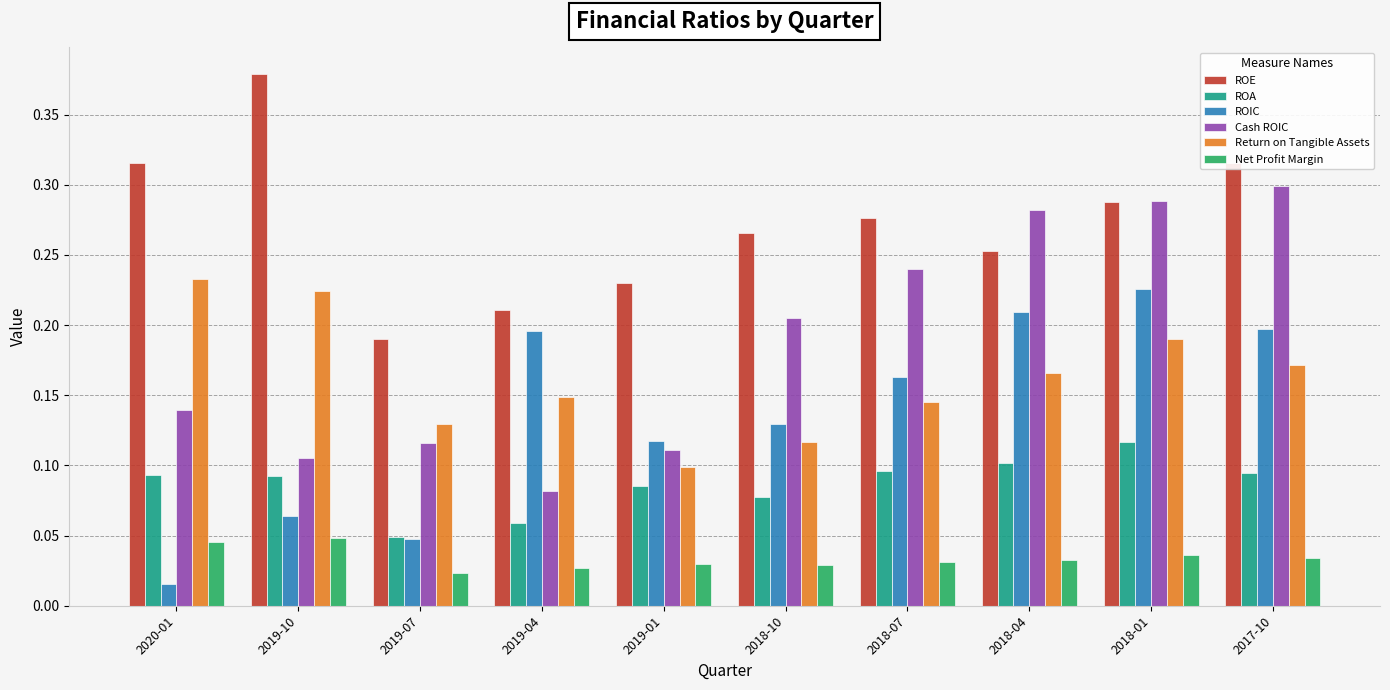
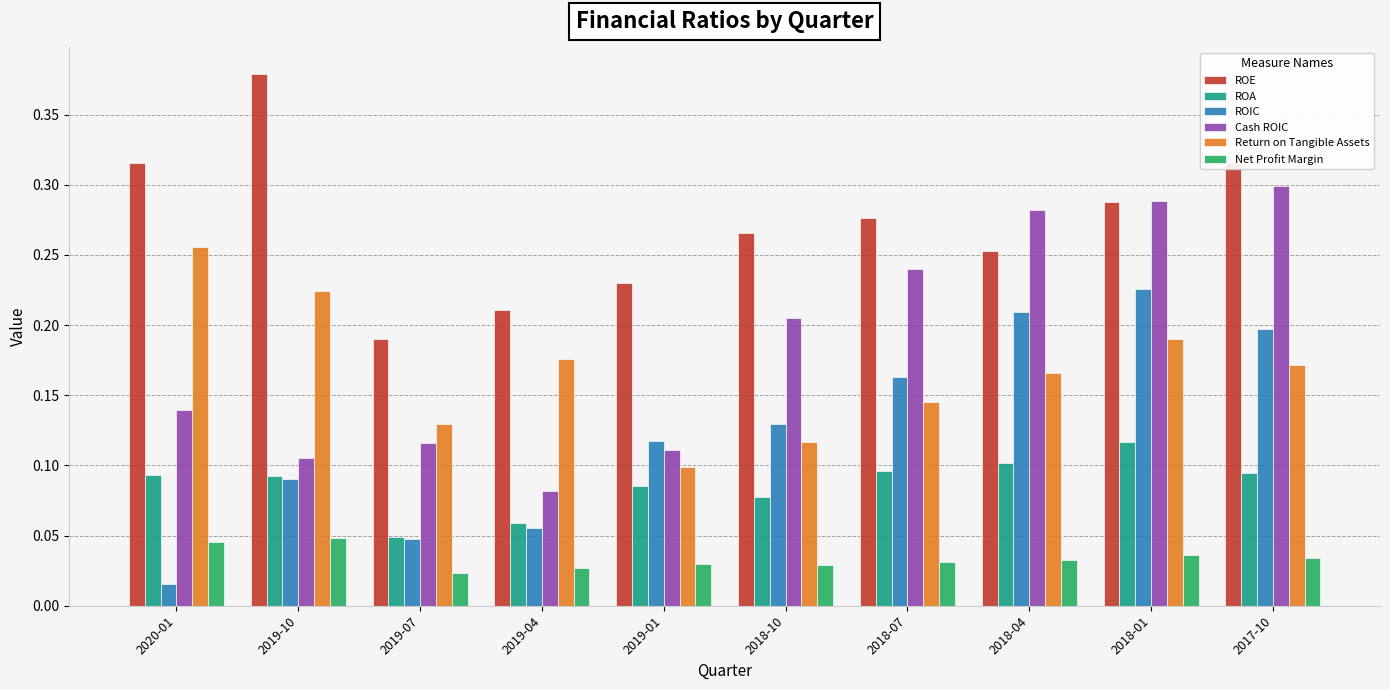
Return on Tangible Assets, 2020-01: 0.233 -> 0.256
ROIC, 2019-10: 0.064 -> 0.090
ROIC, 2019-04: 0.196 -> 0.055
Return on Tangible Assets, 2019-04: 0.149 -> 0.176
